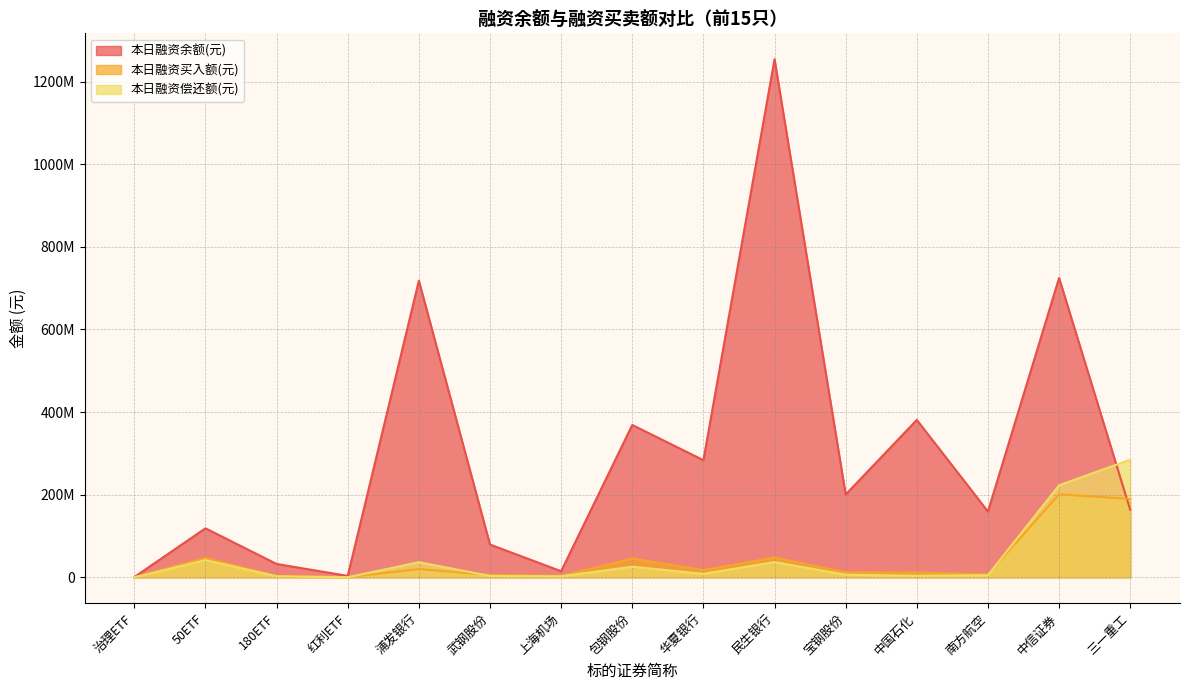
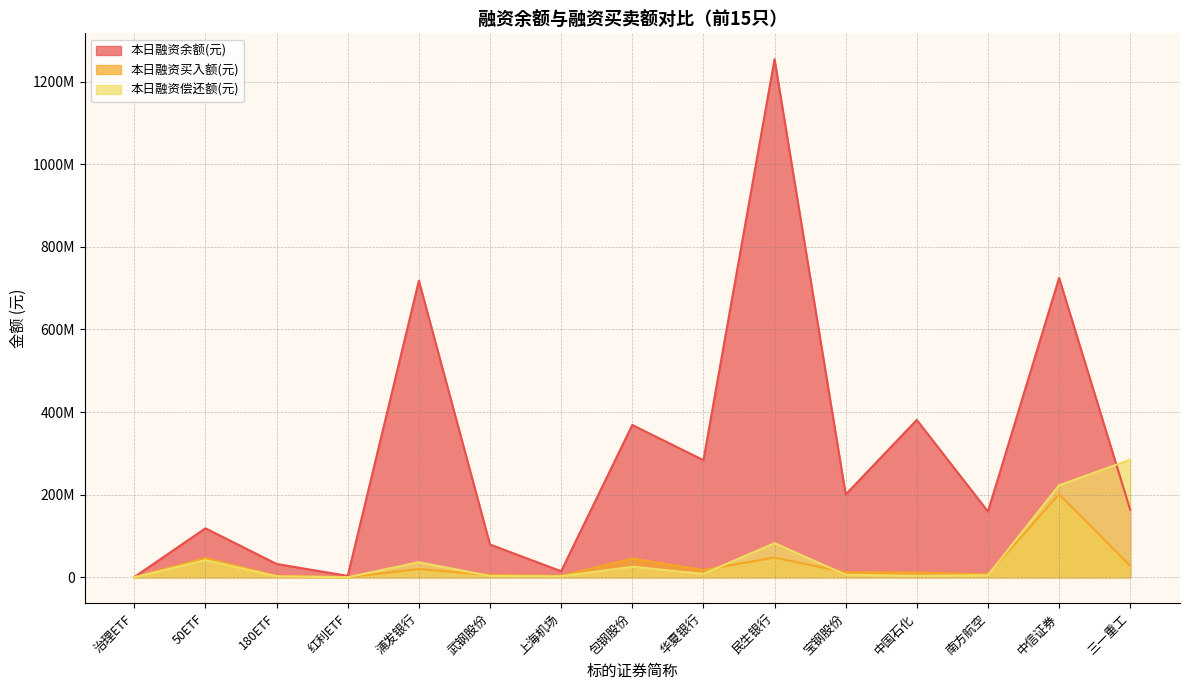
本日融资偿还额(元), 民生银行: 40000000 -> 80000000
本日融资买入额(元), 三一重工: 190000000 -> 30000000
